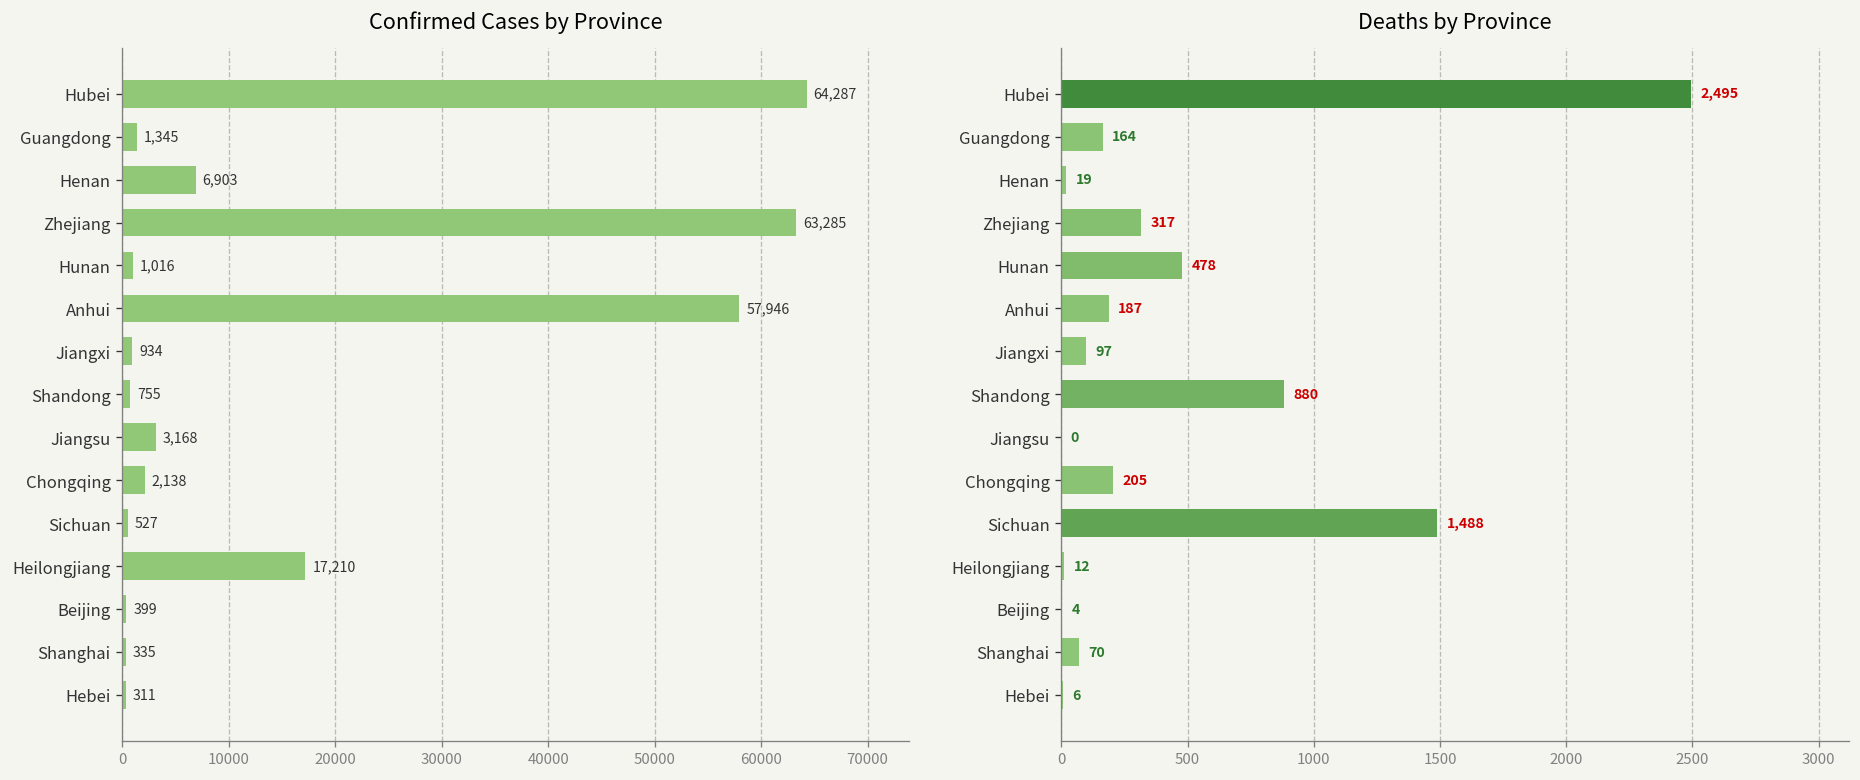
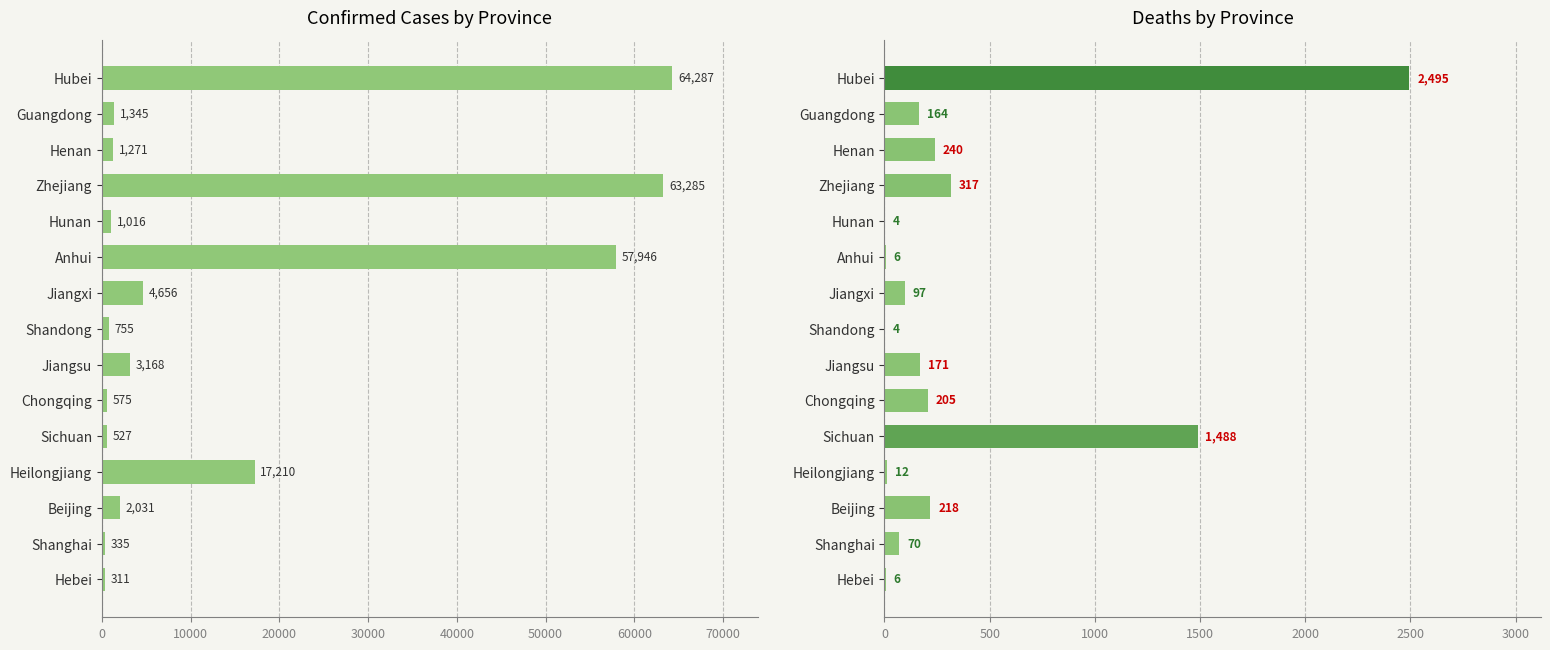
Confirmed Cases by Province, Henan: 6,903 -> 1,271
Confirmed Cases by Province, Jiangxi: 934 -> 4,656
Confirmed Cases by Province, Chongqing: 2,138 -> 575
Confirmed Cases by Province, Beijing: 399 -> 2,031
Deaths by Province, Henan: 19 -> 240
Deaths by Province, Hunan: 478 -> 4
Deaths by Province, Anhui: 187 -> 6
Deaths by Province, Shandong: 880 -> 4
Deaths by Province, Jiangsu: 0 -> 171
Deaths by Province, Beijing: 4 -> 218
